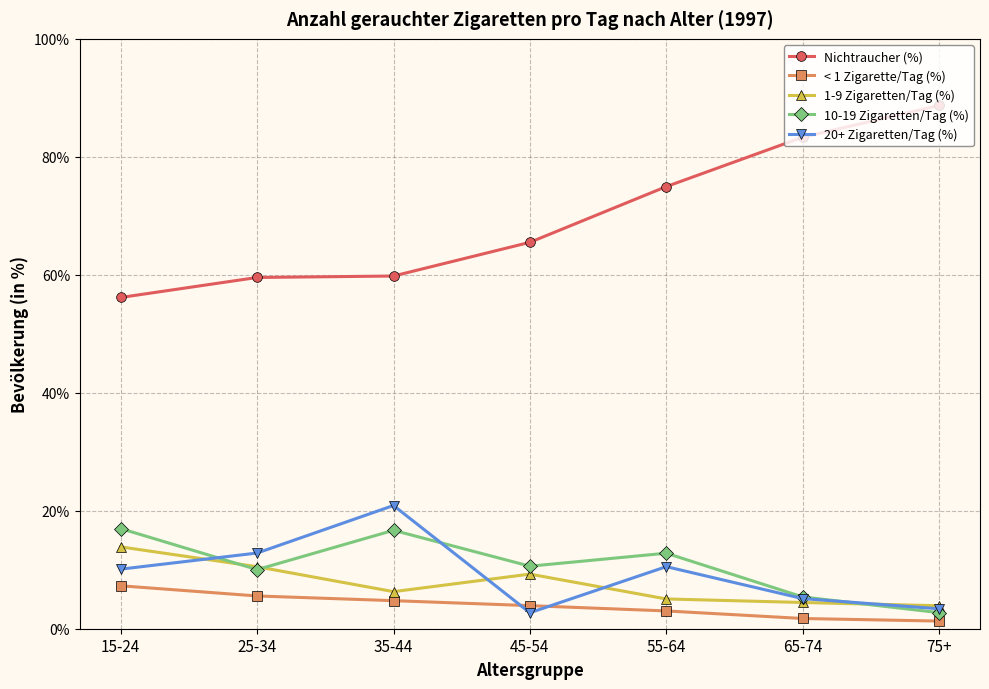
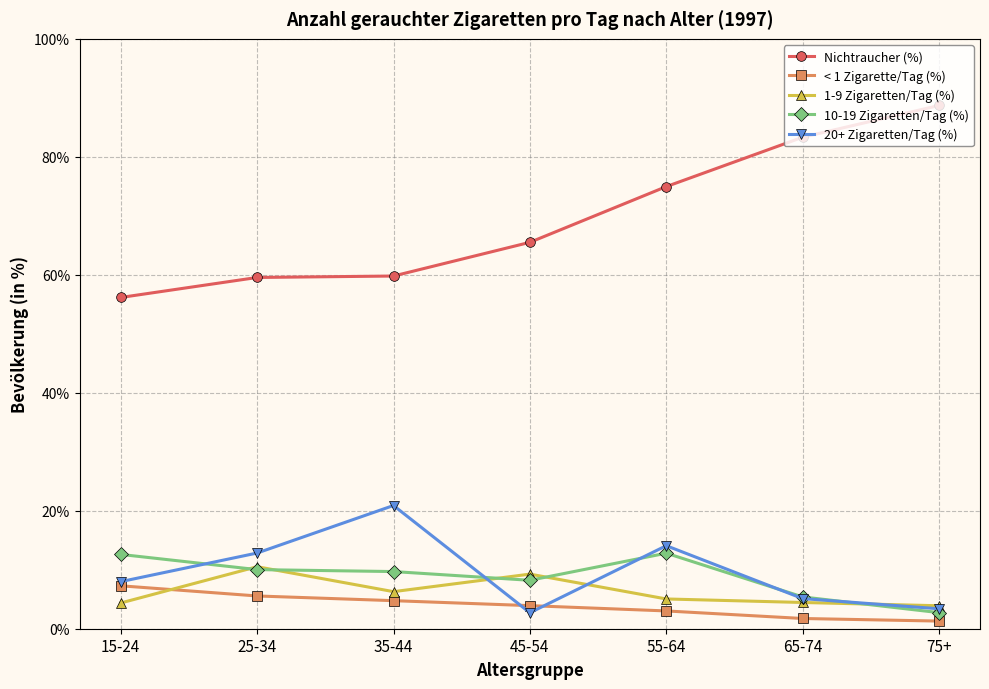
1-9 Zigaretten/Tag (%), 15-24: 14% -> 4%
10-19 Zigaretten/Tag (%), 15-24: 17% -> 13%
20+ Zigaretten/Tag (%), 15-24: 10% -> 8%
10-19 Zigaretten/Tag (%), 35-44: 17% -> 10%
10-19 Zigaretten/Tag (%), 45-54: 11% -> 8%
20+ Zigaretten/Tag (%), 55-64: 11% -> 14%
